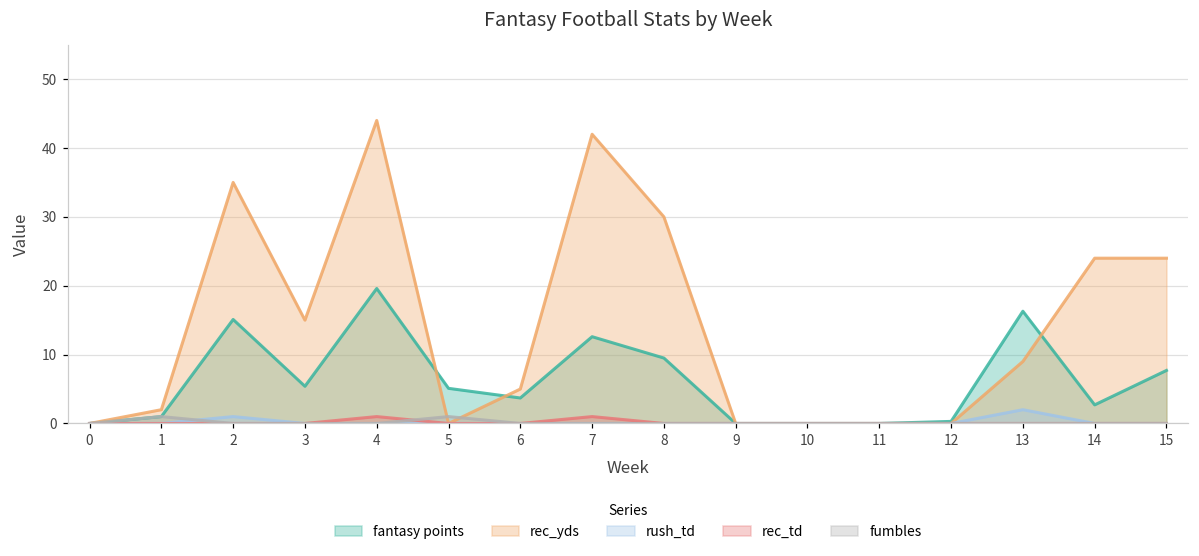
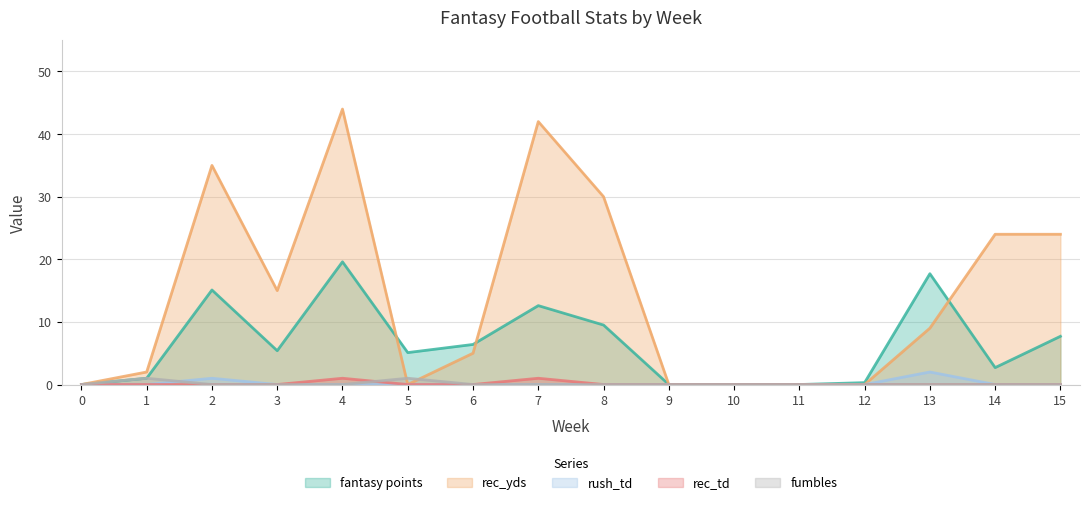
fantasy points, 6: 4 -> 6
fantasy points, 13: 16 -> 18
